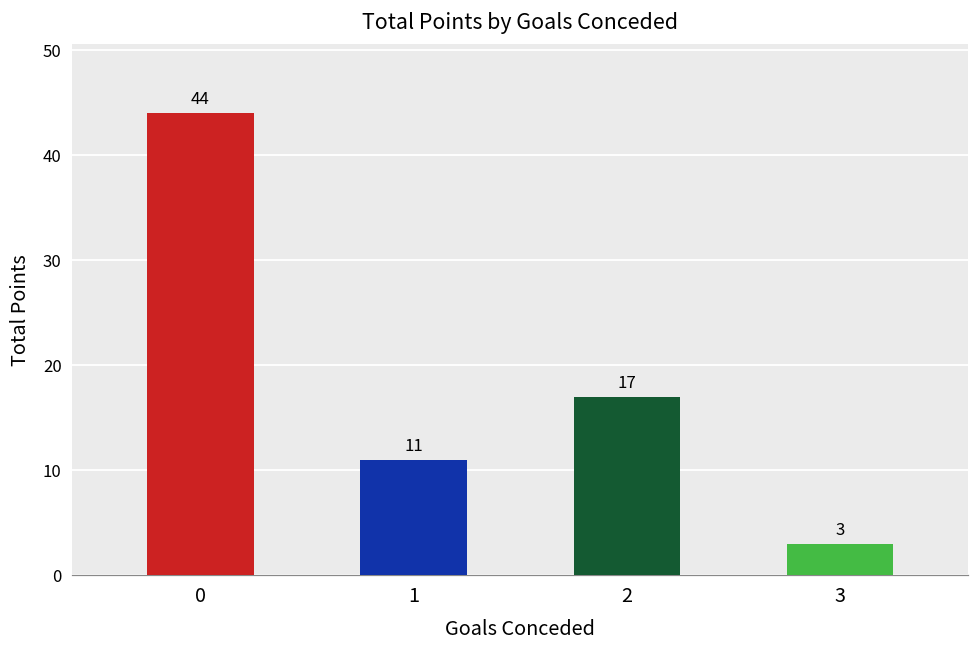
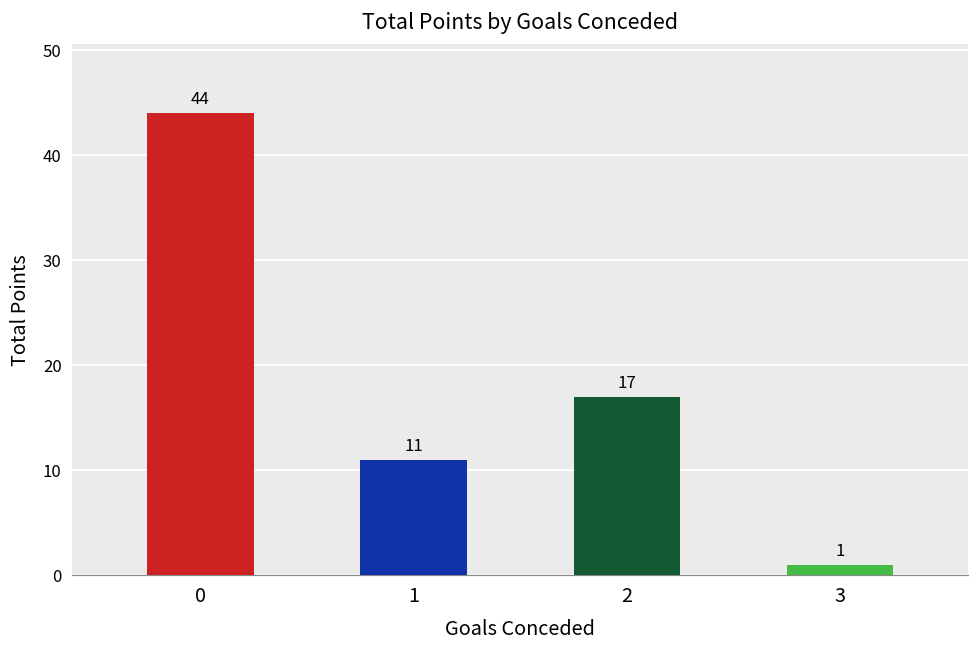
3: 3 -> 1
